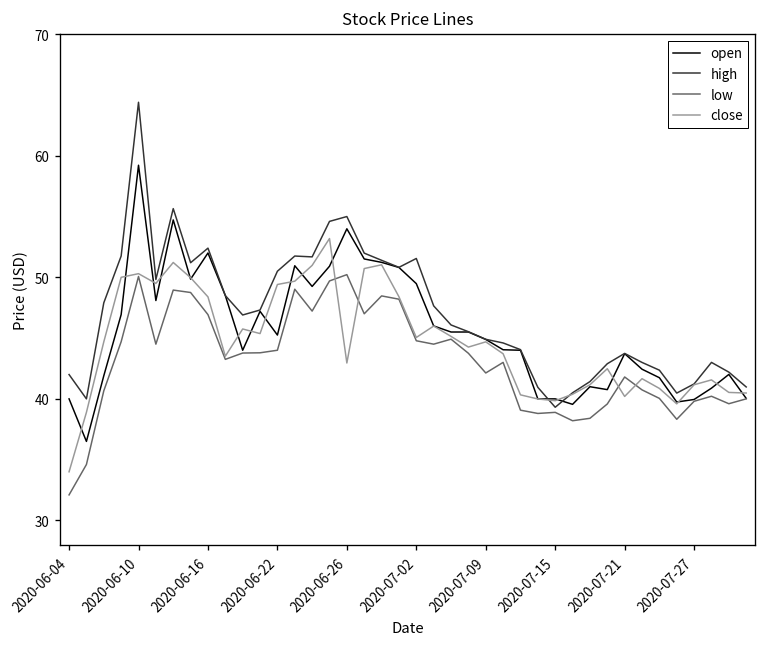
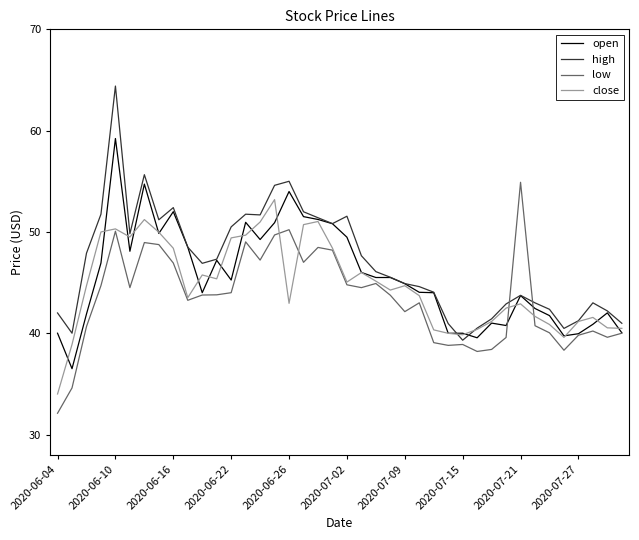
low, 2020-07-21: 41.8 -> 54.9
close, 2020-07-21: 40.2 -> 42.9
